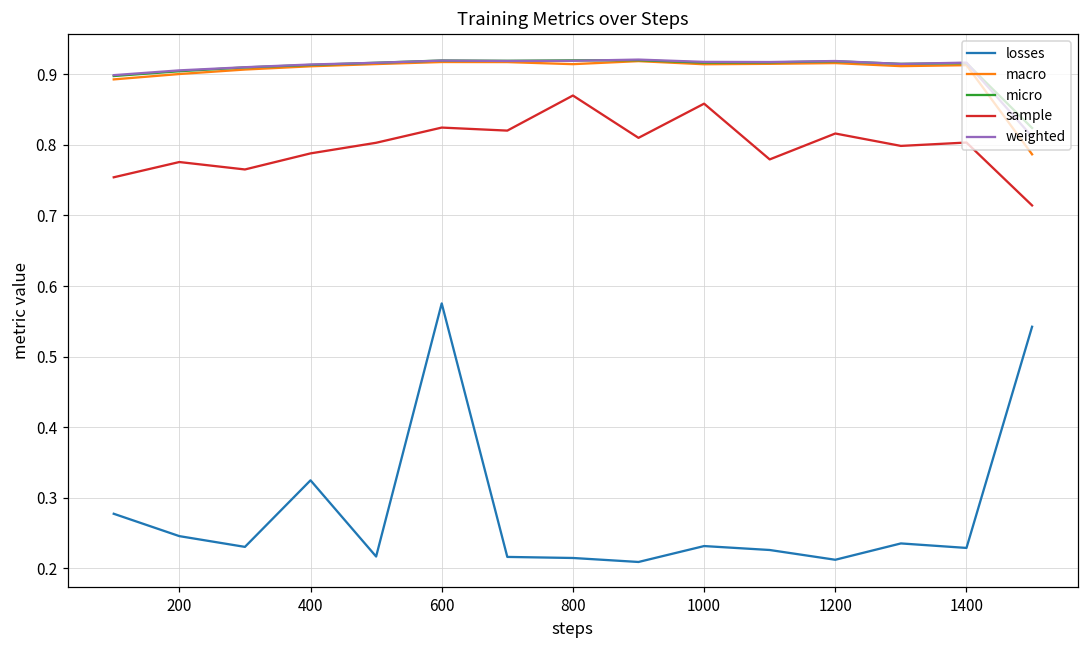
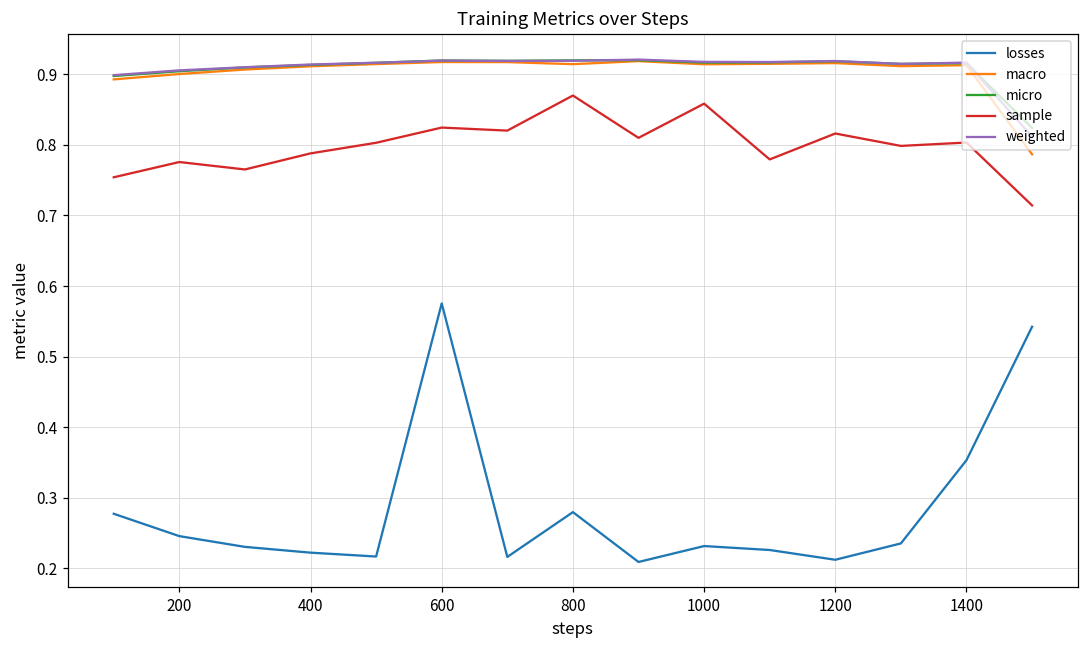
losses, 400: 0.32 -> 0.22
losses, 800: 0.21 -> 0.28
losses, 1400: 0.23 -> 0.35
